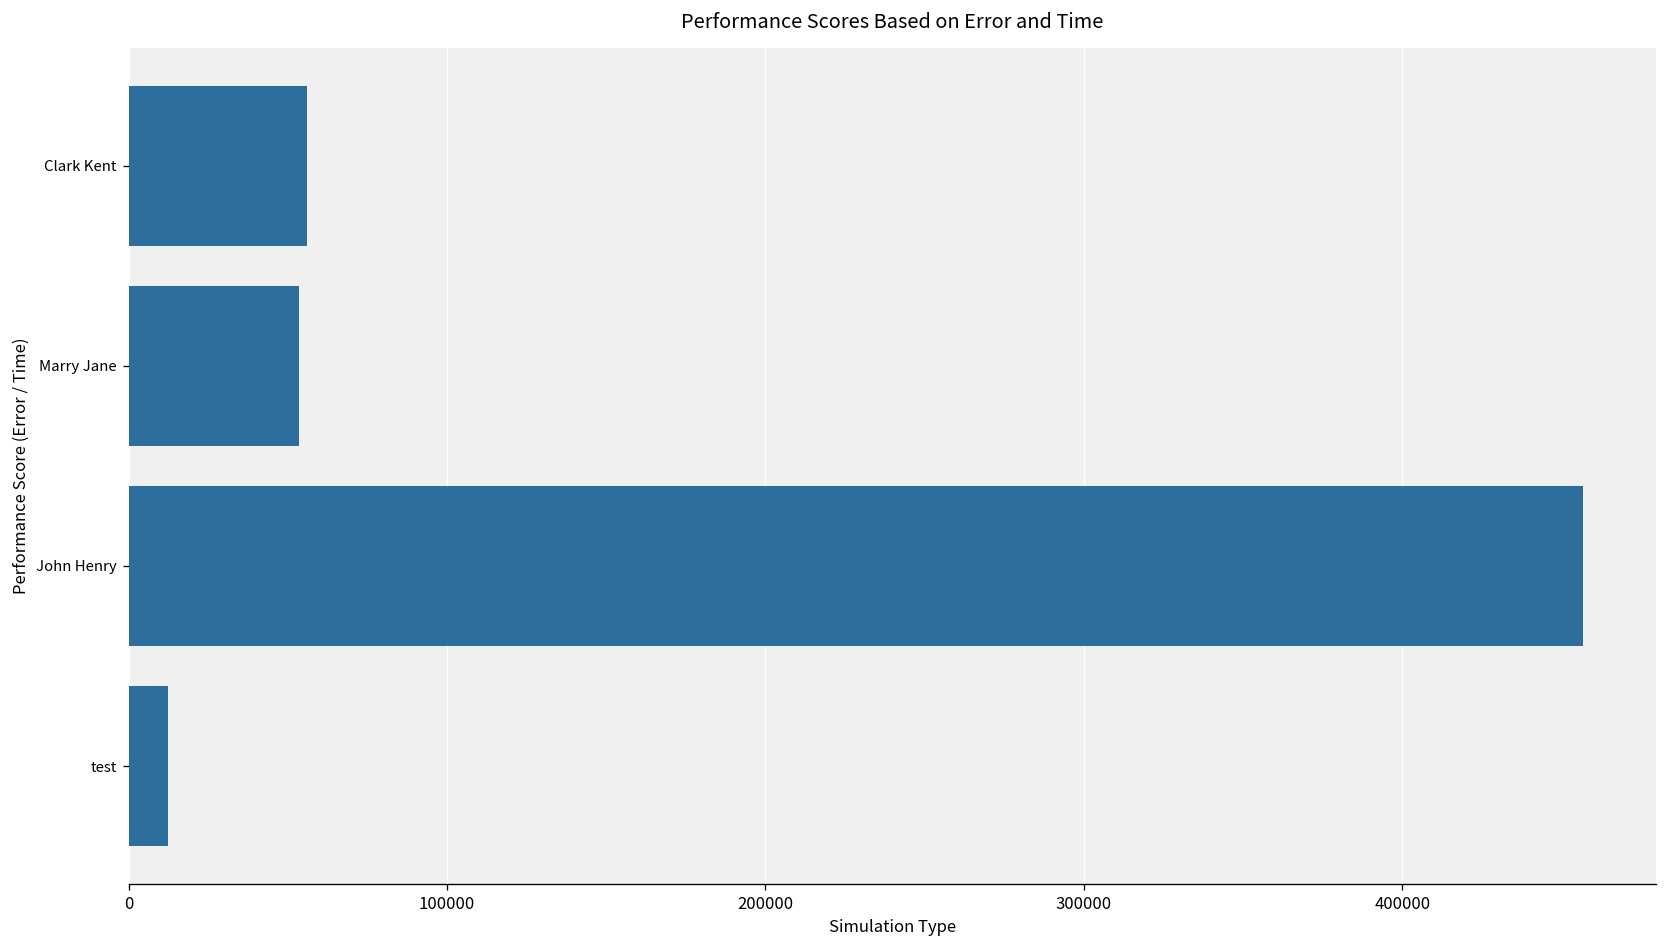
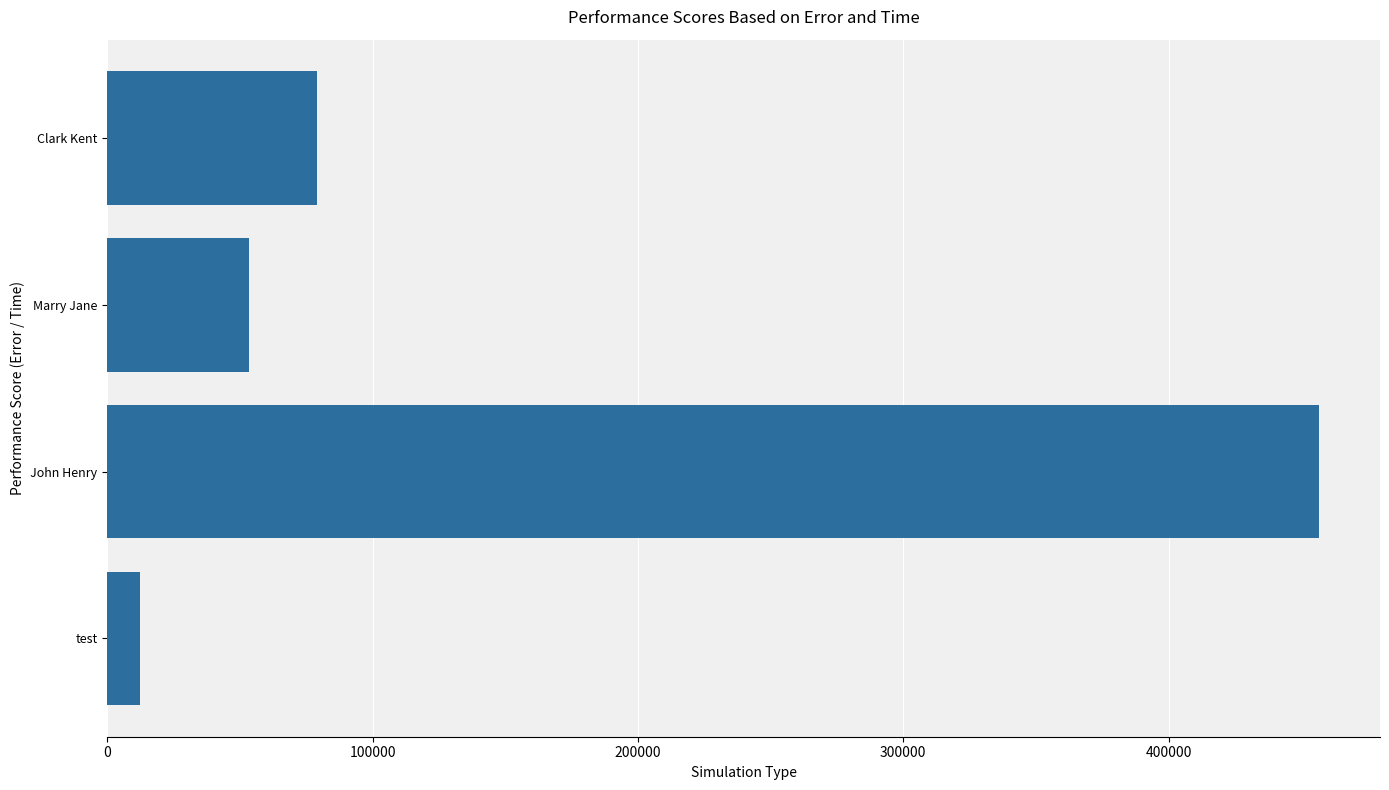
Clark Kent: 56000 -> 79000
